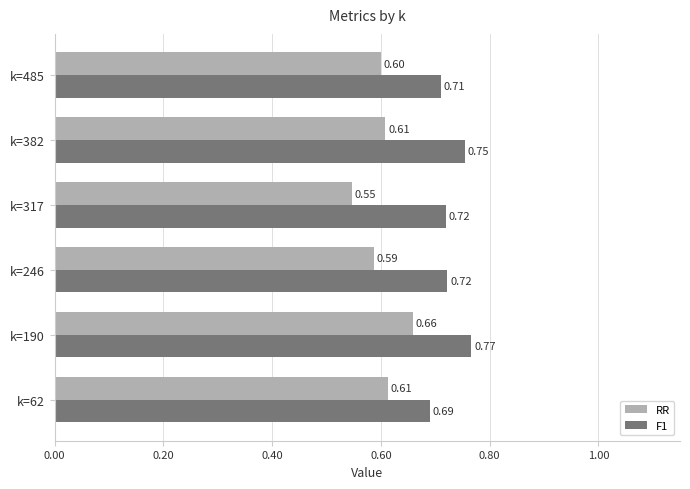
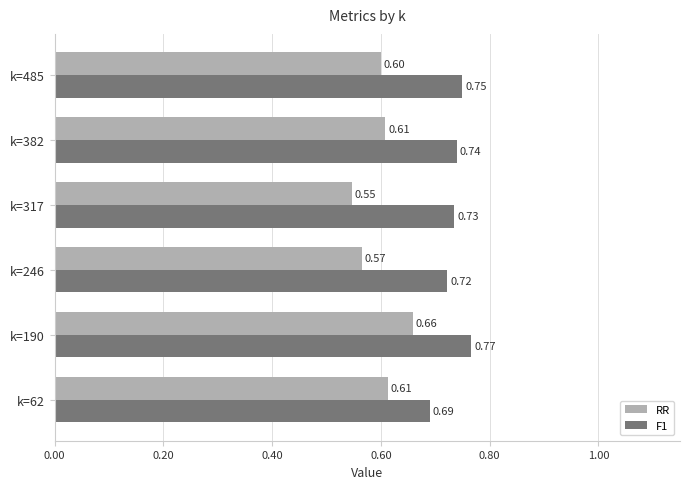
F1, k=485: 0.71 -> 0.75
F1, k=382: 0.75 -> 0.74
F1, k=317: 0.72 -> 0.73
RR, k=246: 0.59 -> 0.57
